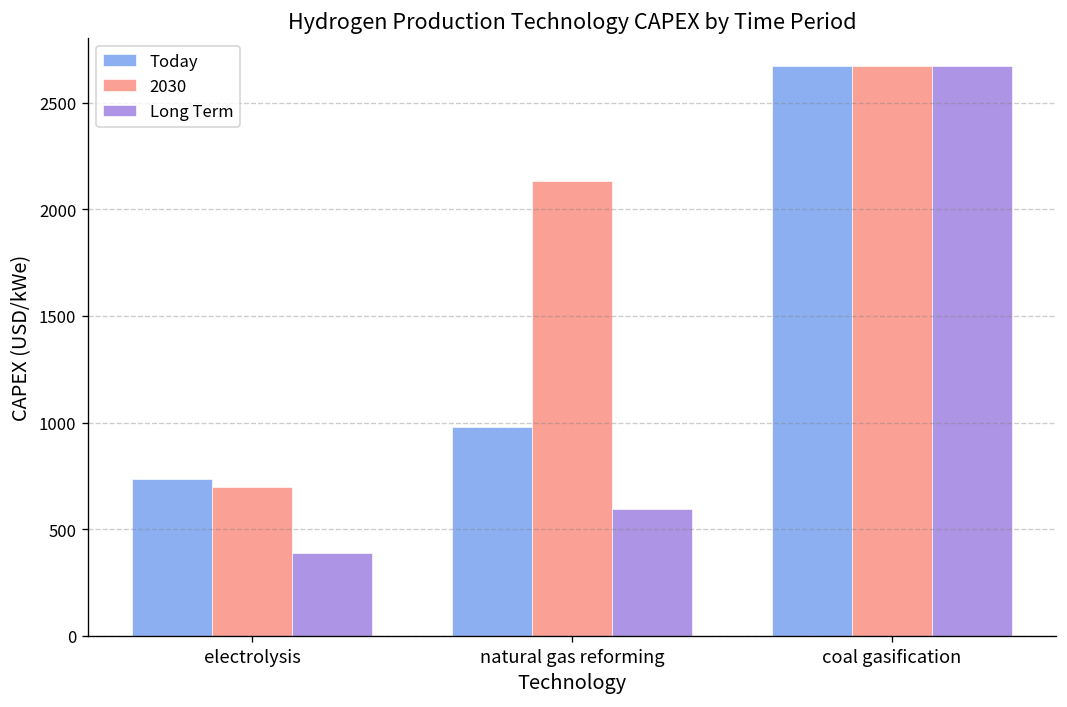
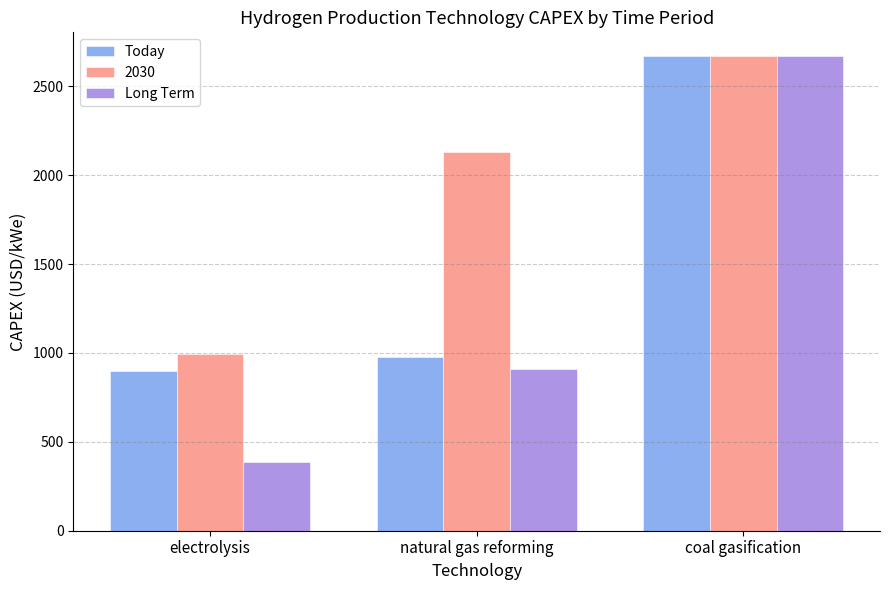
Today, electrolysis: 730 -> 900
2030, electrolysis: 700 -> 990
Long Term, natural gas reforming: 590 -> 910
